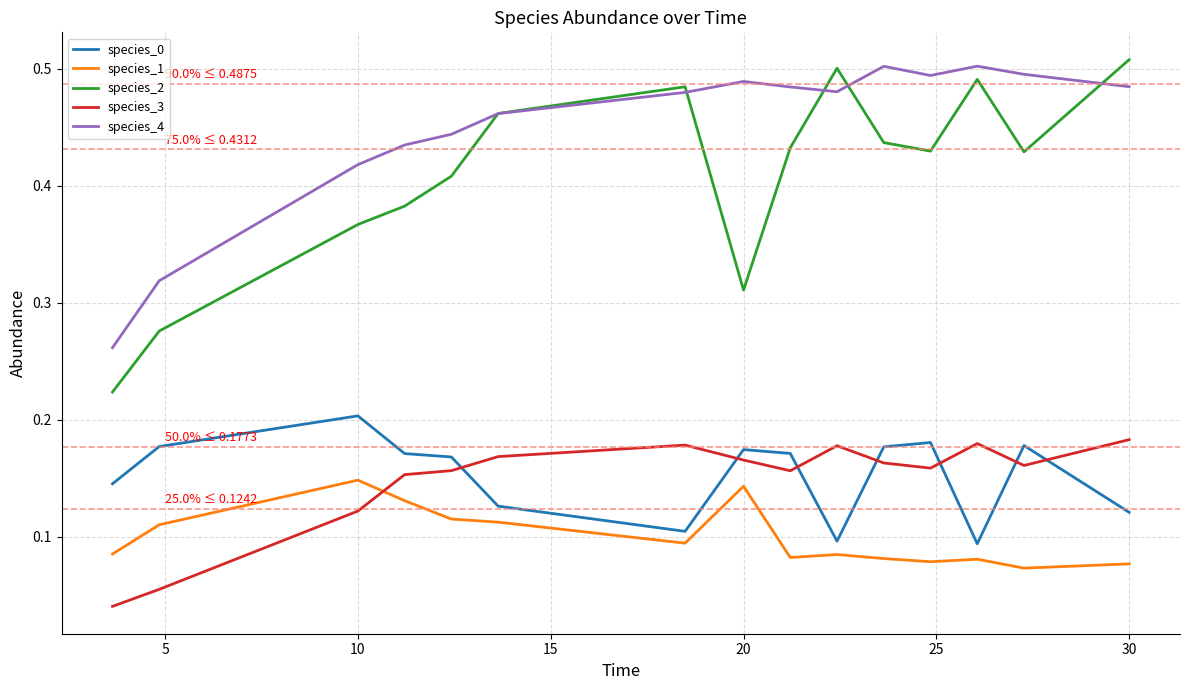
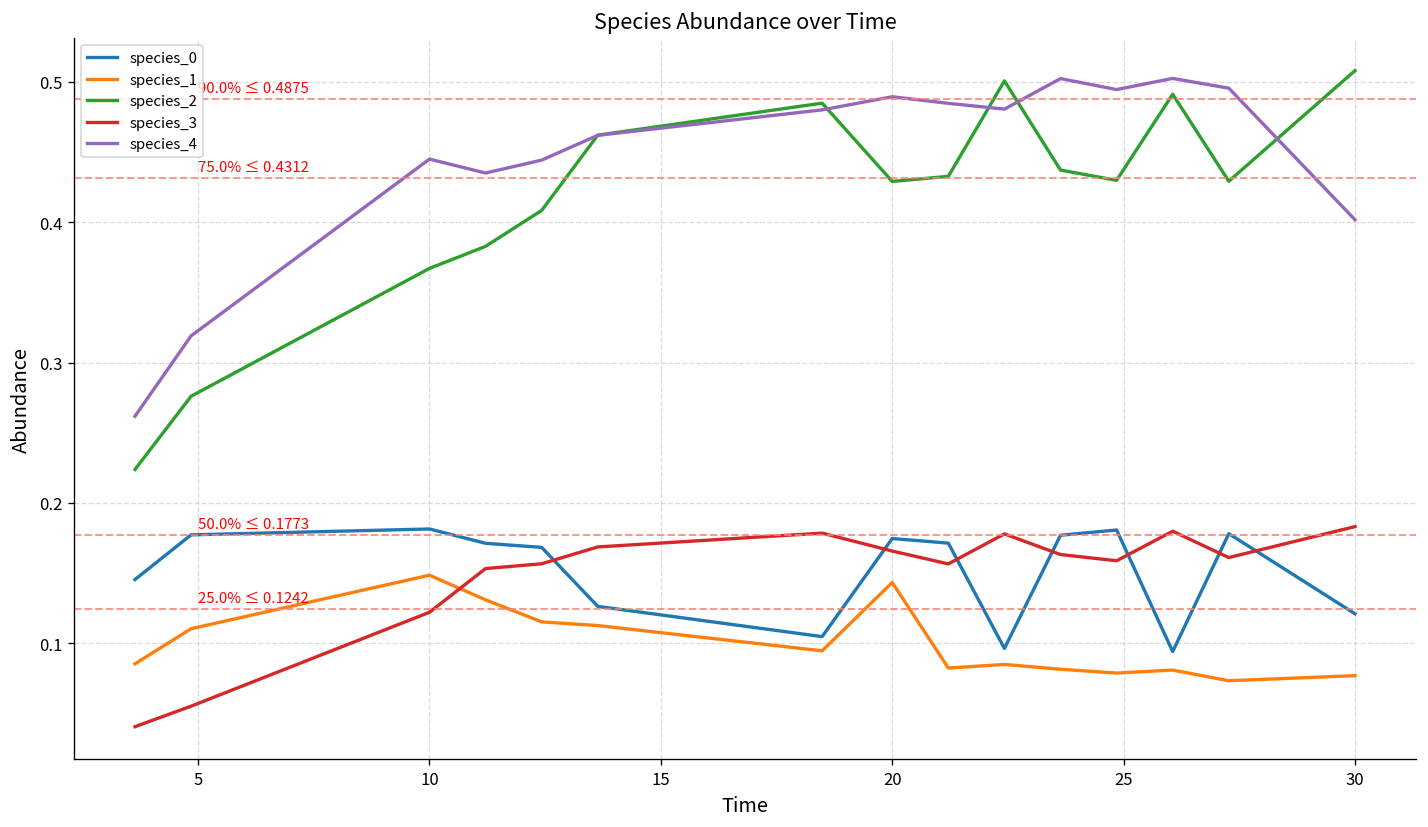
species_0, 10: 0.204 -> 0.181
species_4, 10: 0.418 -> 0.445
species_2, 20: 0.311 -> 0.429
species_4, 30: 0.485 -> 0.402
